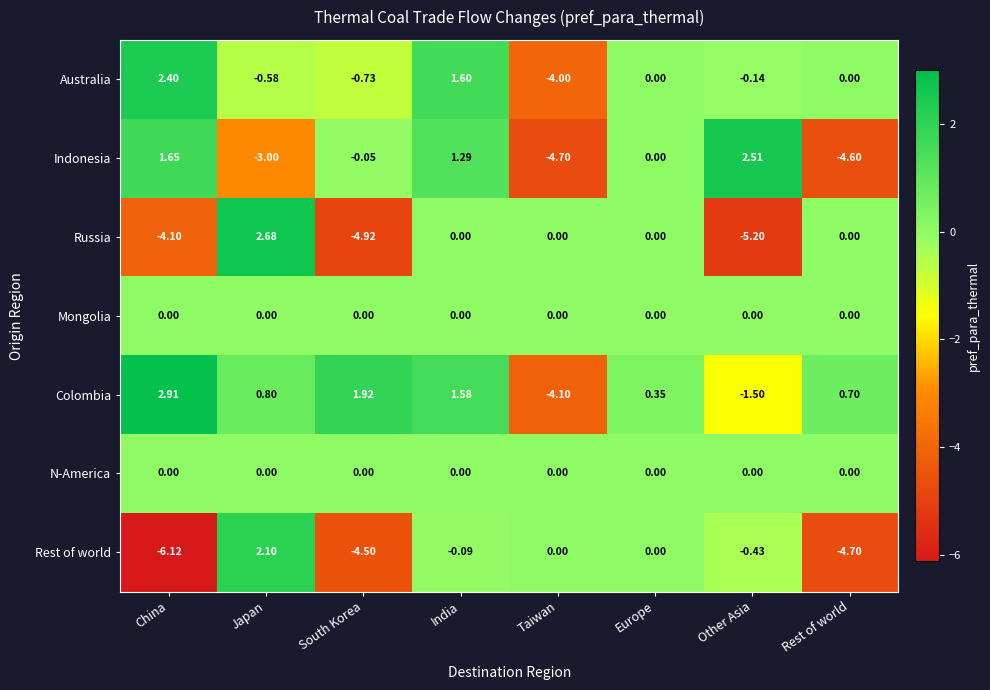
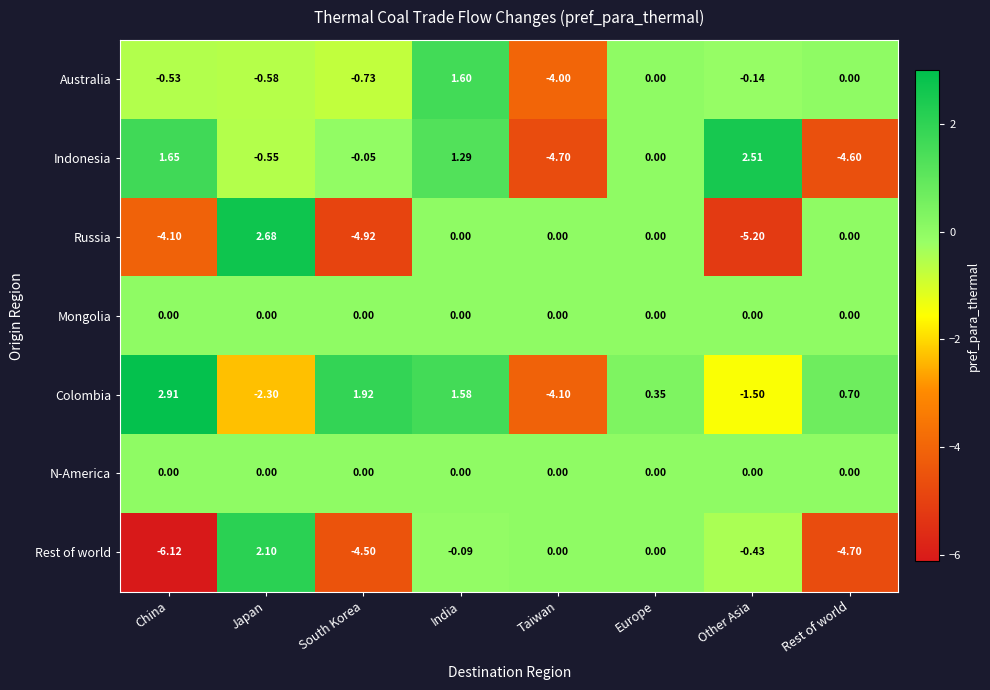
Australia, China: 2.40 -> -0.53
Indonesia, Japan: -3.00 -> -0.55
Colombia, Japan: 0.80 -> -2.30
